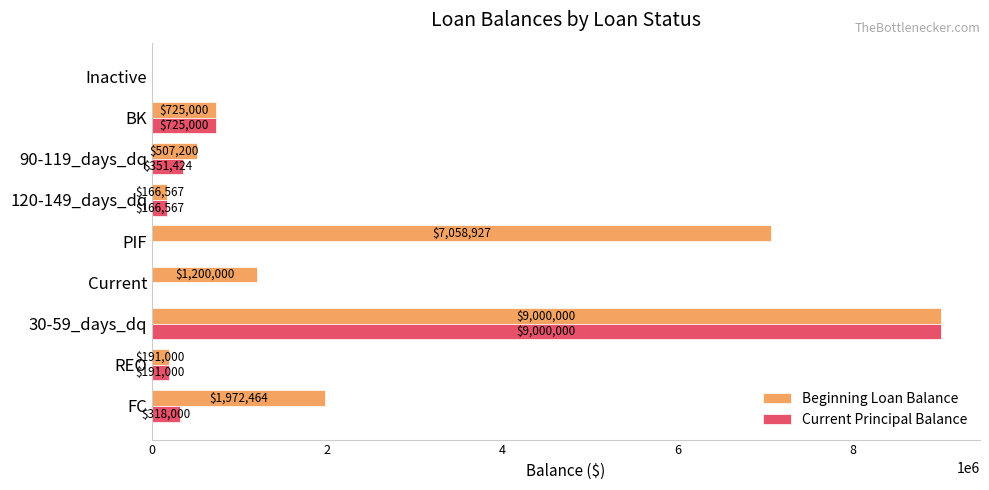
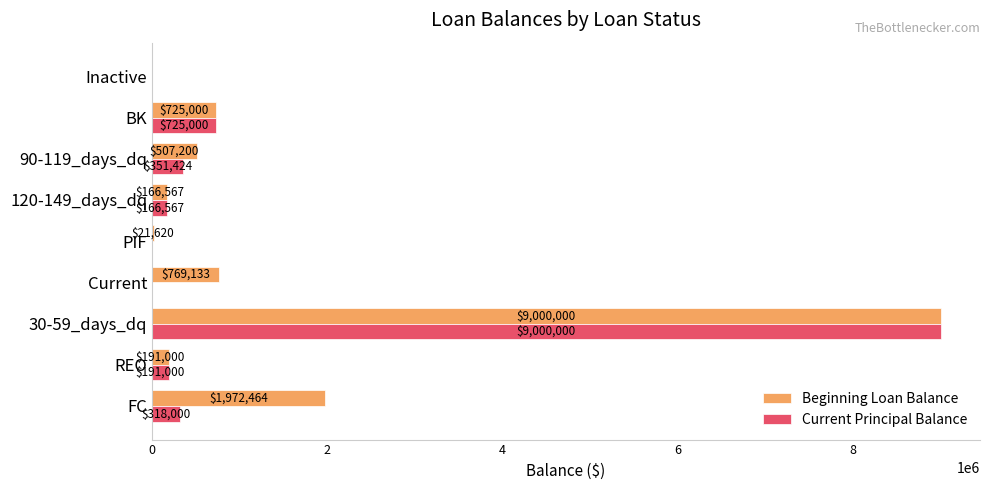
Beginning Loan Balance, PIF: $7,058,927 -> $21,620
Beginning Loan Balance, Current: $1,200,000 -> $769,133
